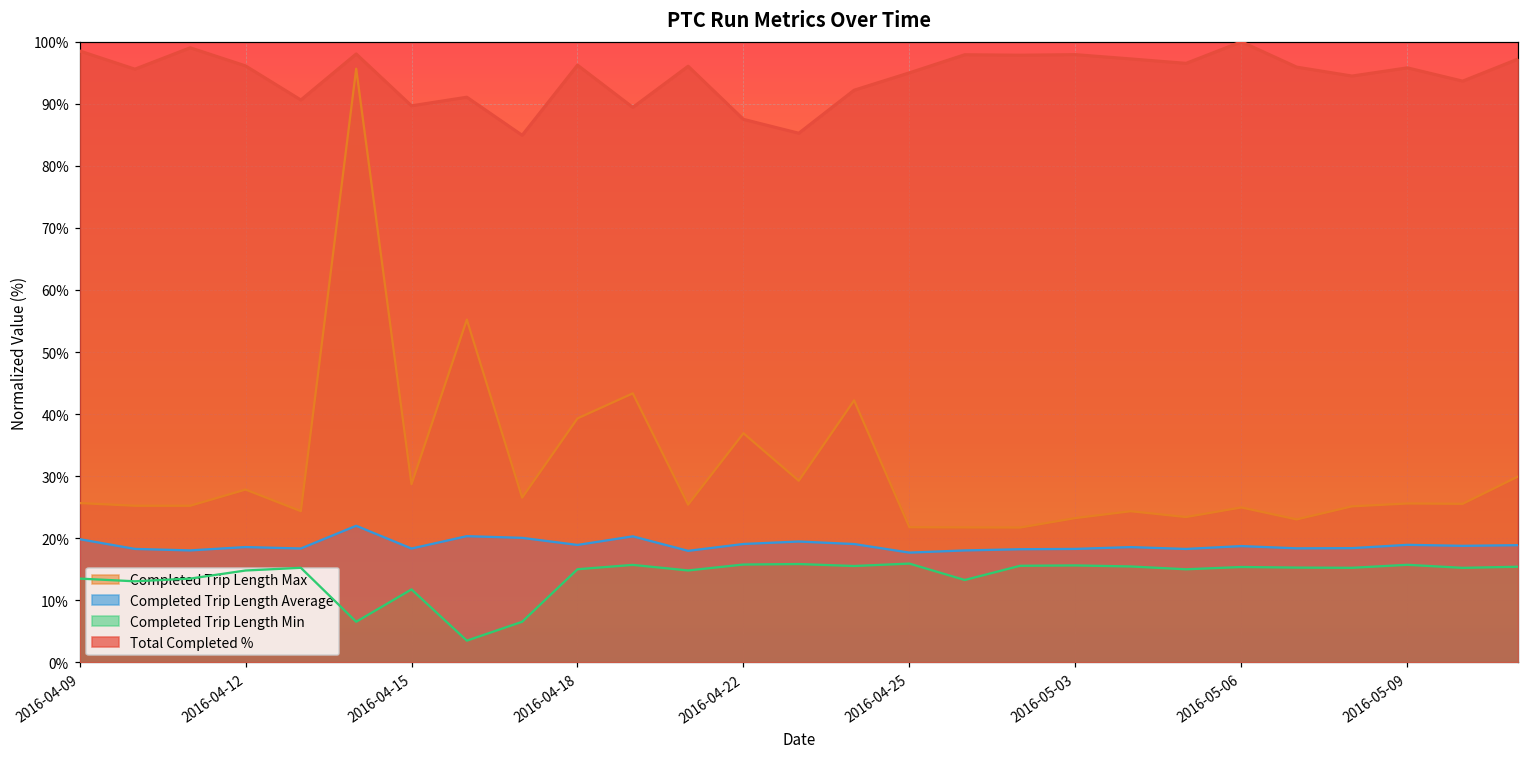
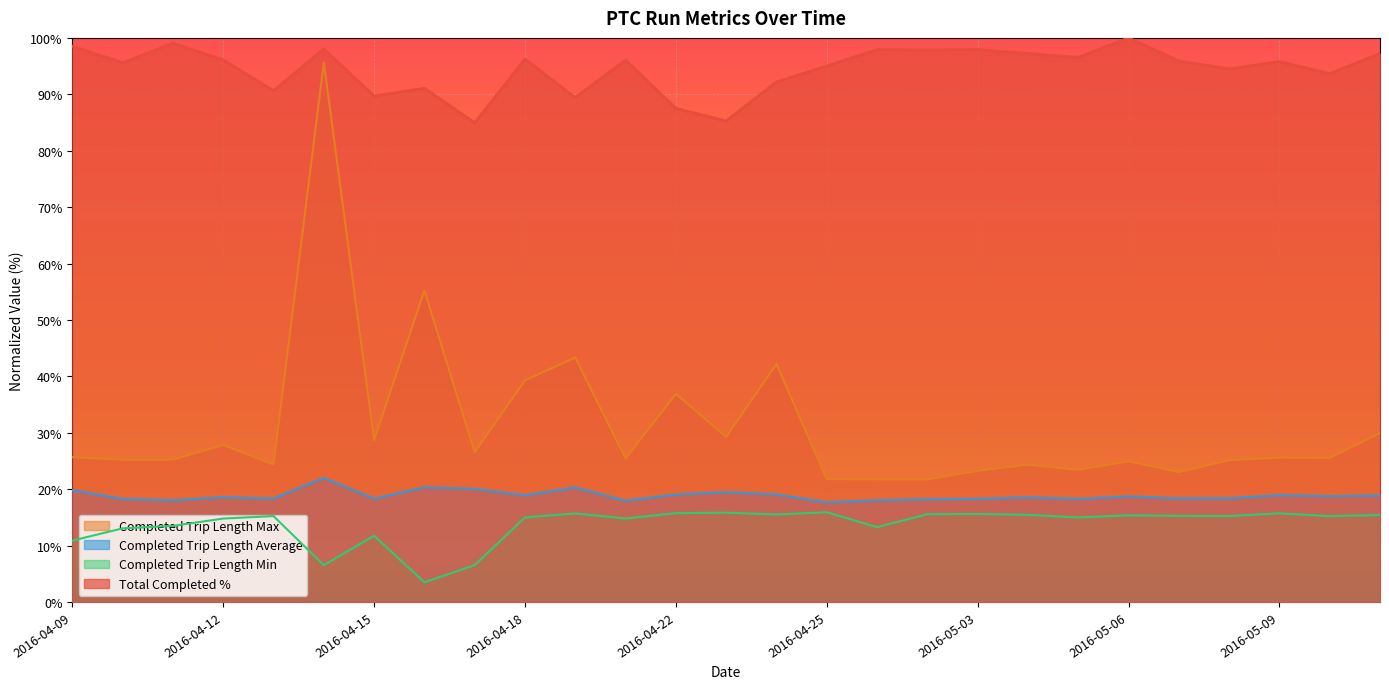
Completed Trip Length Min, 2016-04-09: 13% -> 11%
